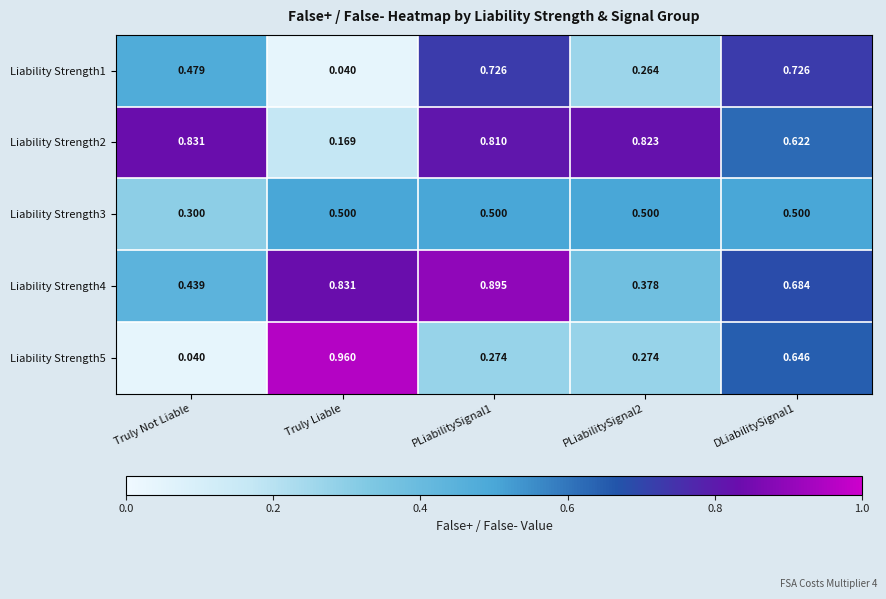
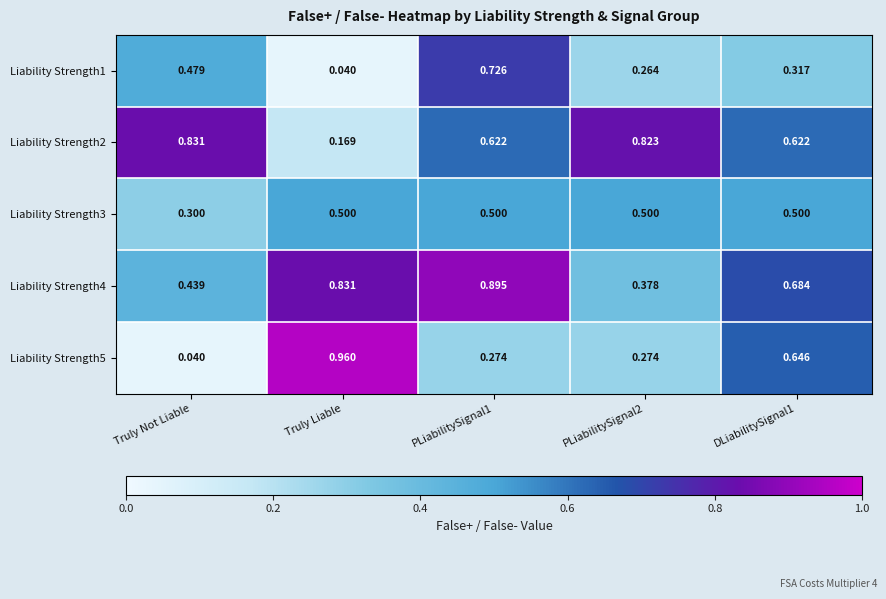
Liability Strength1, DLiabilitySignal1: 0.726 -> 0.317
Liability Strength2, PLiabilitySignal1: 0.810 -> 0.622
